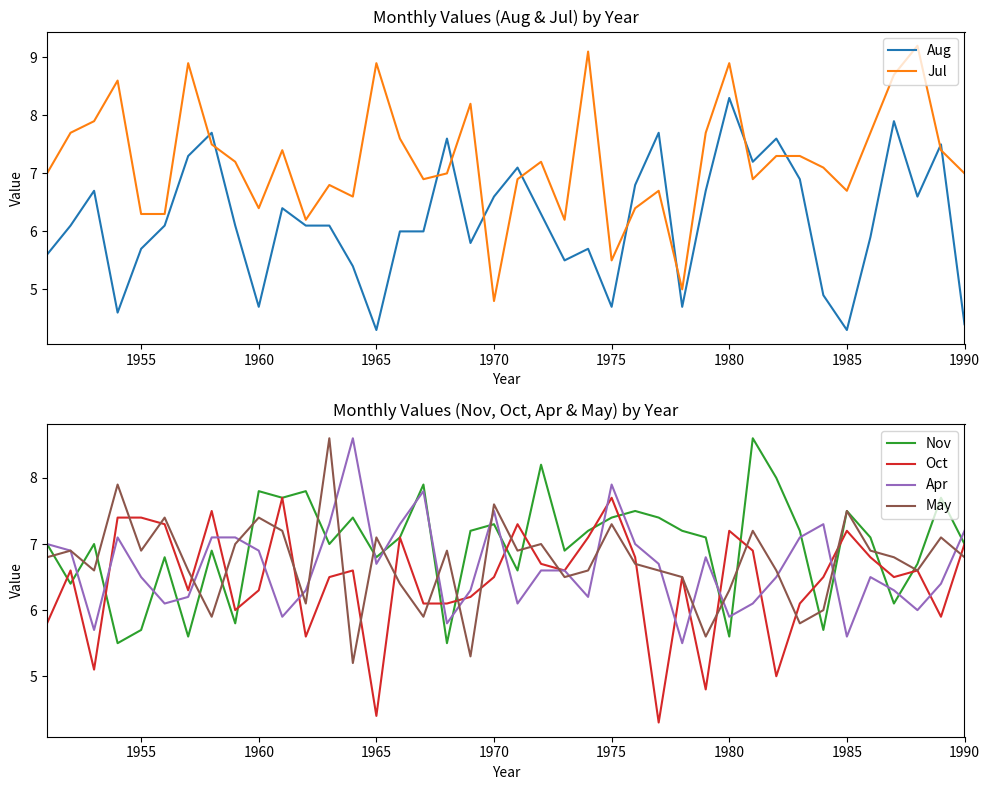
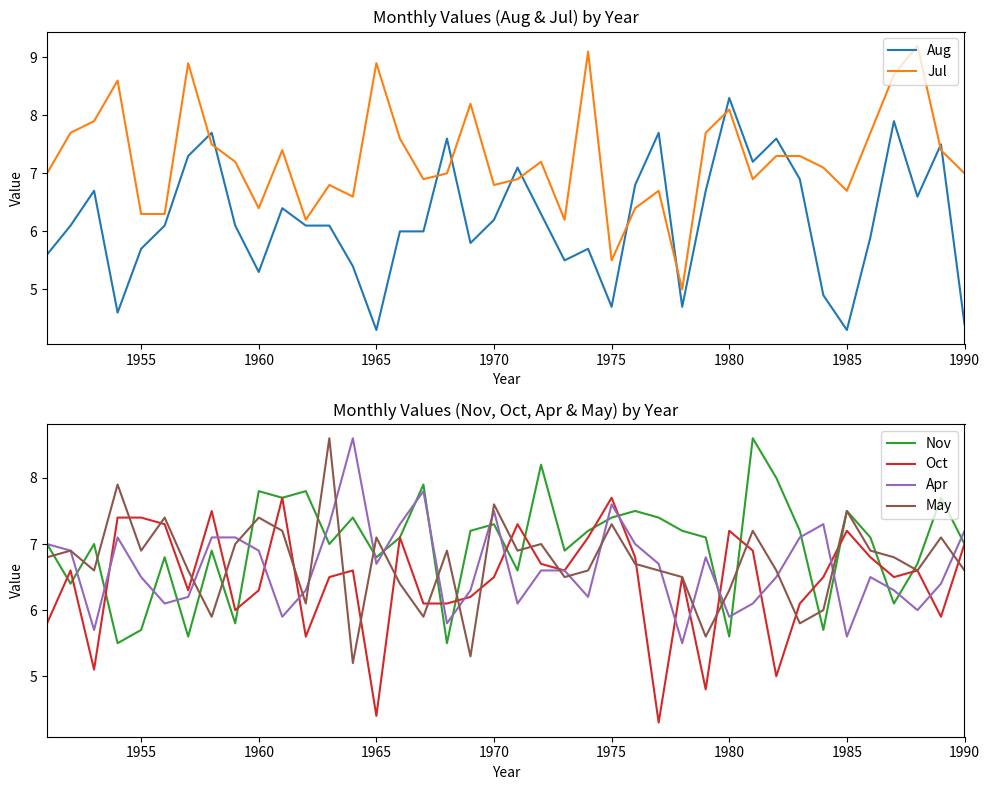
Monthly Values (Aug & Jul) by Year, Aug, 1960: 4.7 -> 5.3
Monthly Values (Aug & Jul) by Year, Aug, 1970: 6.6 -> 6.2
Monthly Values (Aug & Jul) by Year, Jul, 1970: 4.8 -> 6.8
Monthly Values (Aug & Jul) by Year, Jul, 1980: 8.9 -> 8.1
Monthly Values (Nov, Oct, Apr & May) by Year, Apr, 1975: 7.9 -> 7.6
Monthly Values (Nov, Oct, Apr & May) by Year, May, 1990: 6.8 -> 6.6
